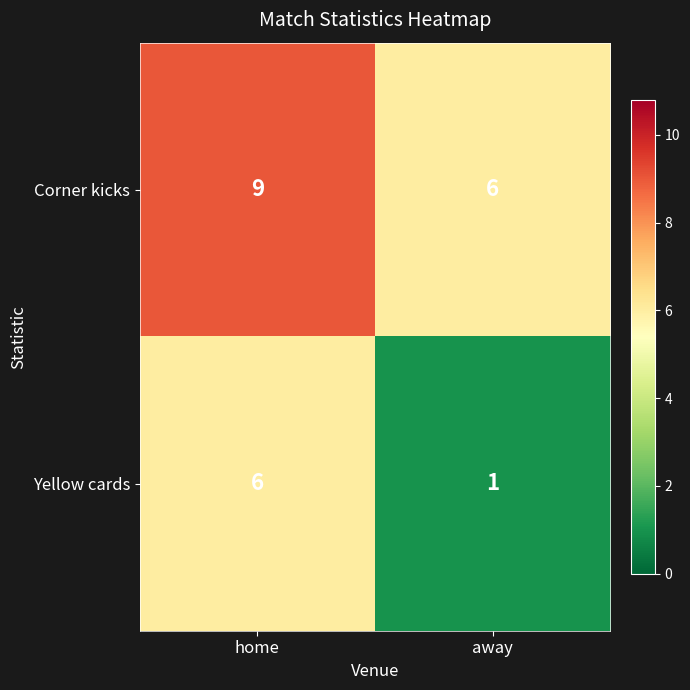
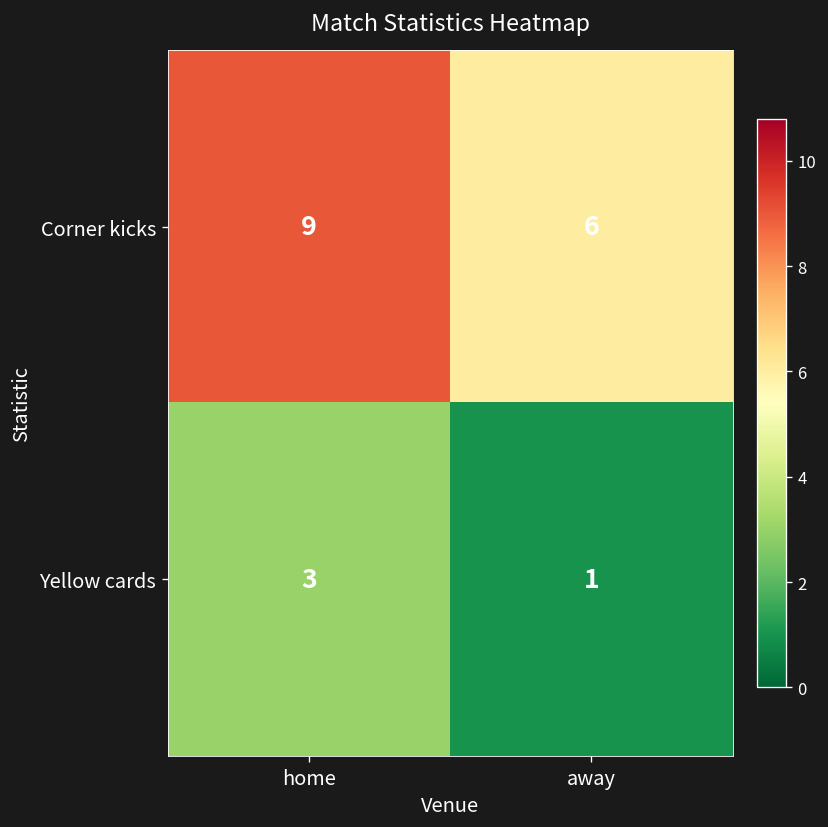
Yellow cards, home: 6 -> 3
